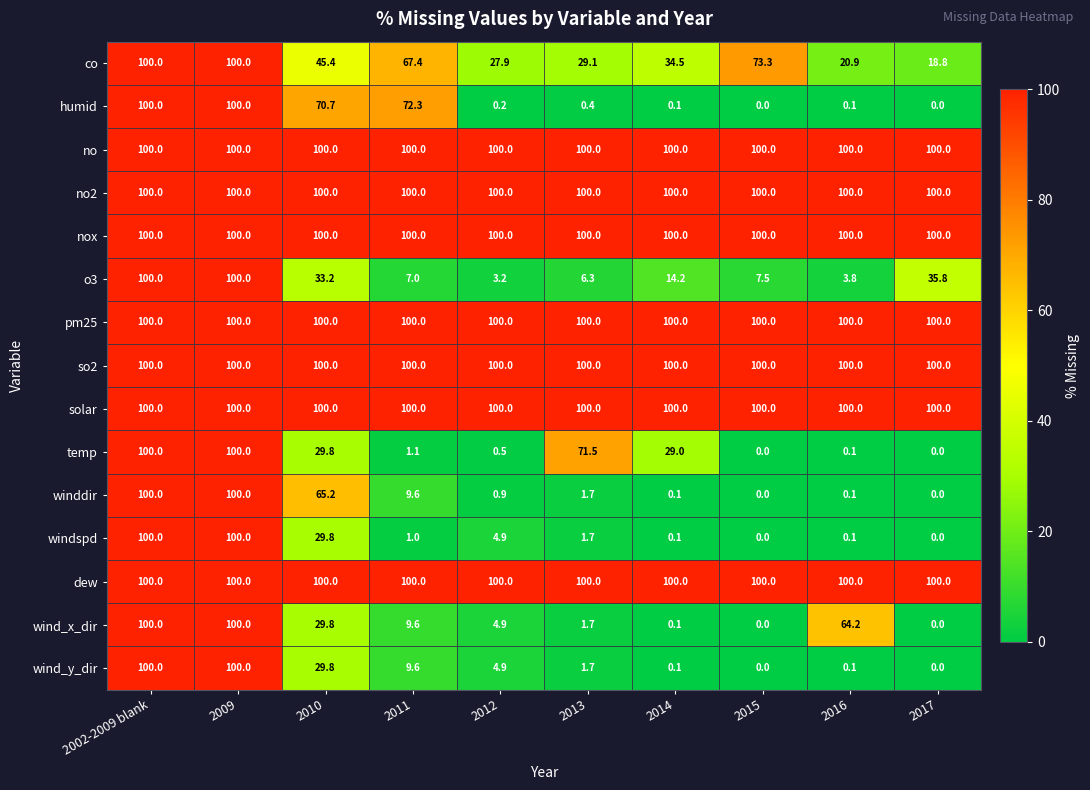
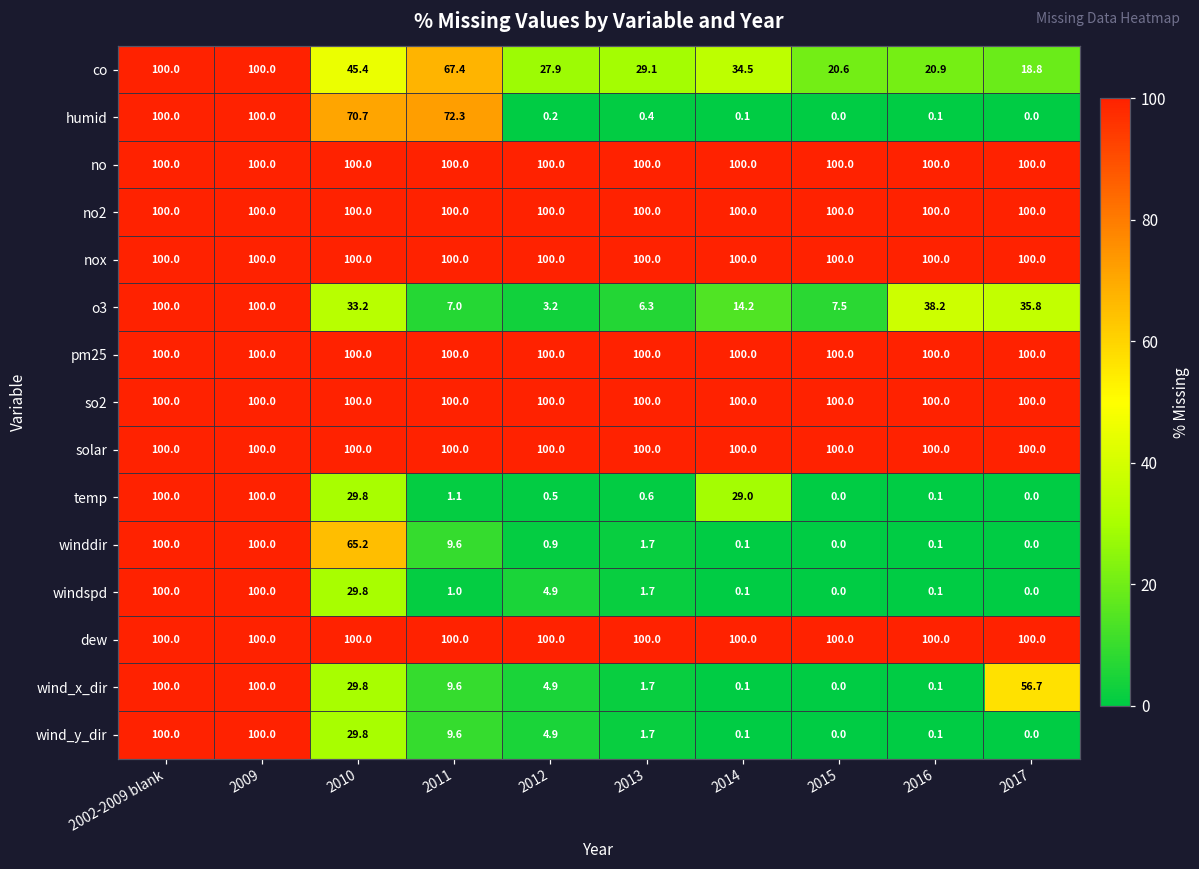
co, 2015: 73.3 -> 20.6
o3, 2016: 3.8 -> 38.2
temp, 2013: 71.5 -> 0.6
wind_x_dir, 2016: 64.2 -> 0.1
wind_x_dir, 2017: 0.0 -> 56.7
